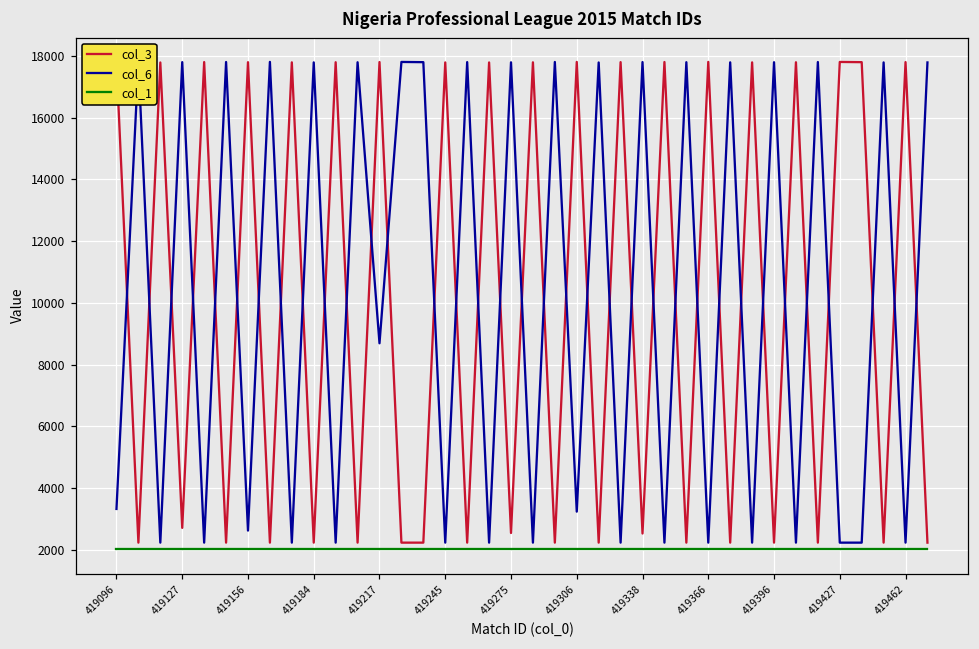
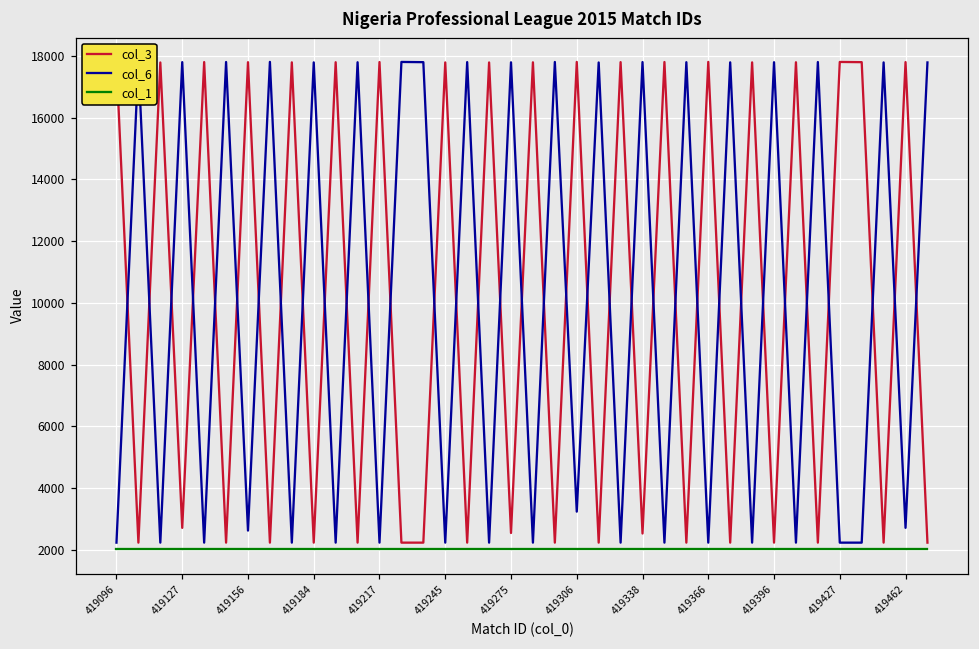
col_6, 419096: 3300 -> 2200
col_6, 419217: 8700 -> 2200
col_6, 419462: 2200 -> 2700
